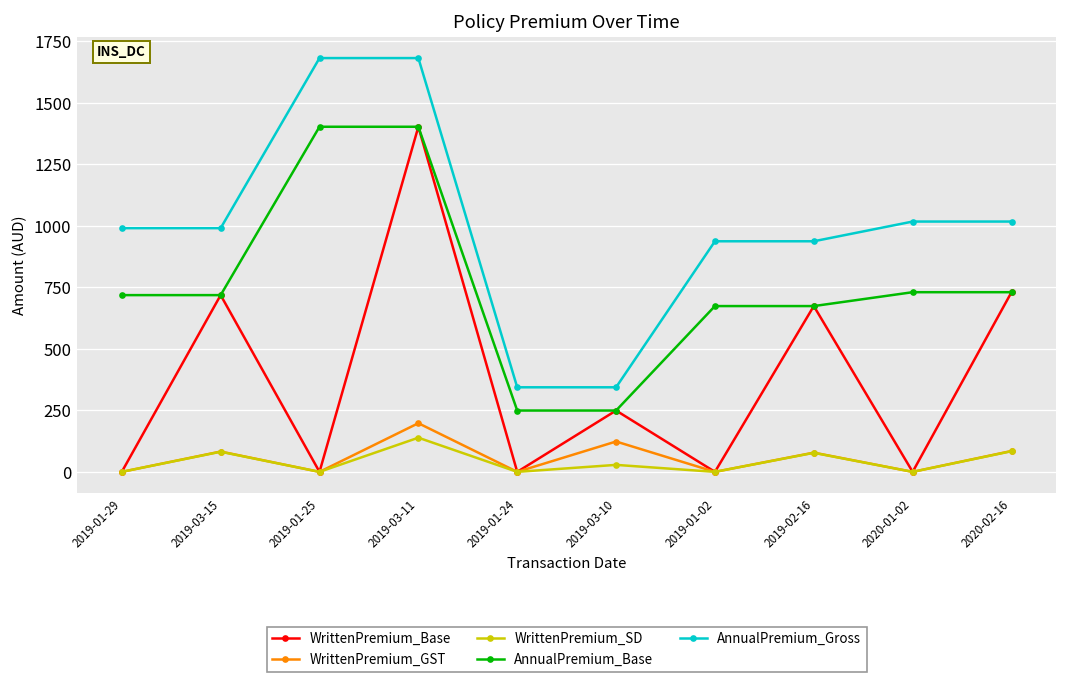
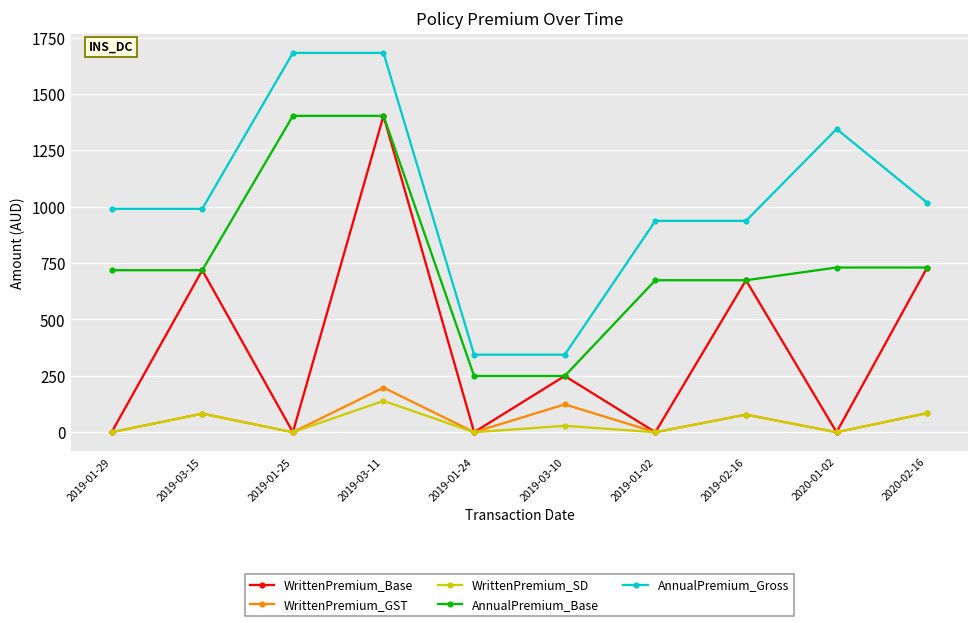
AnnualPremium_Gross, 2020-01-02: 1020 -> 1340
